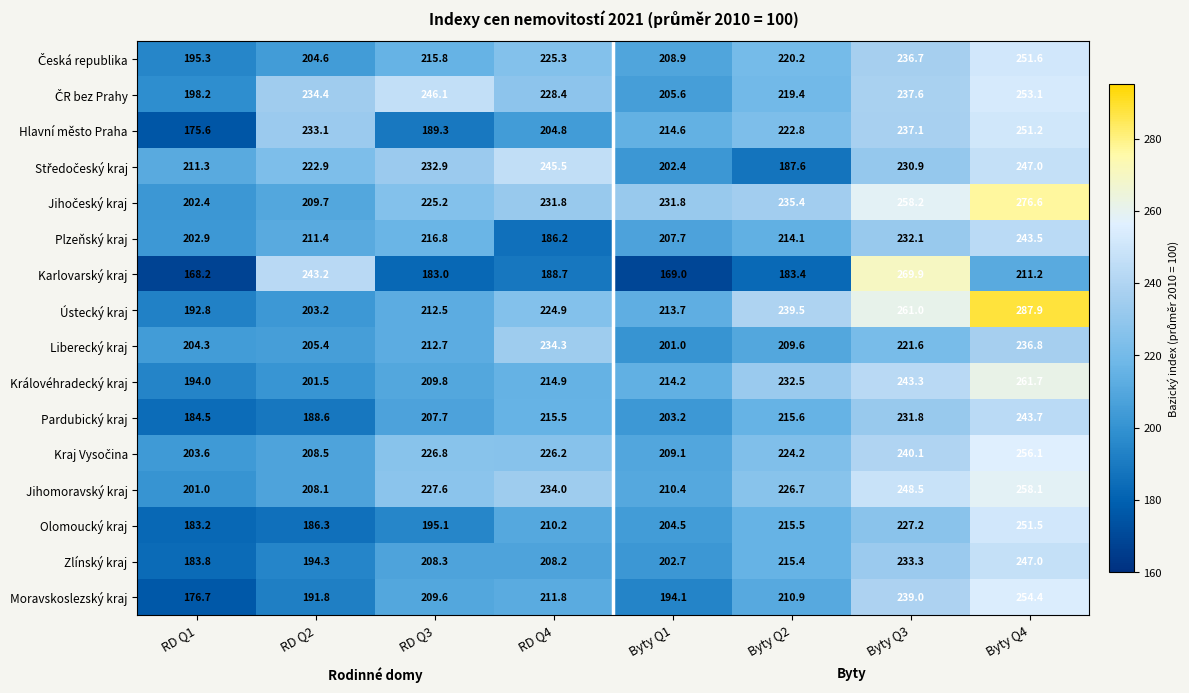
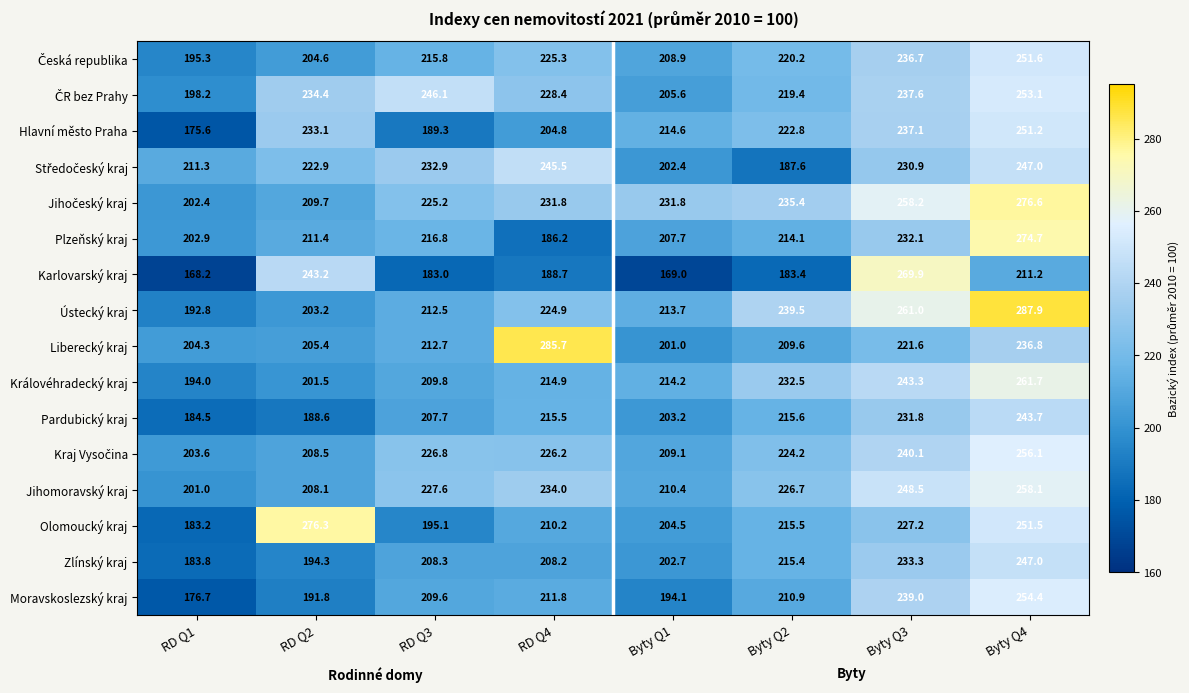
Plzeňský kraj, Byty Q4: 243.5 -> 274.7
Liberecký kraj, RD Q4: 234.3 -> 285.7
Olomoucký kraj, RD Q2: 186.3 -> 276.3
